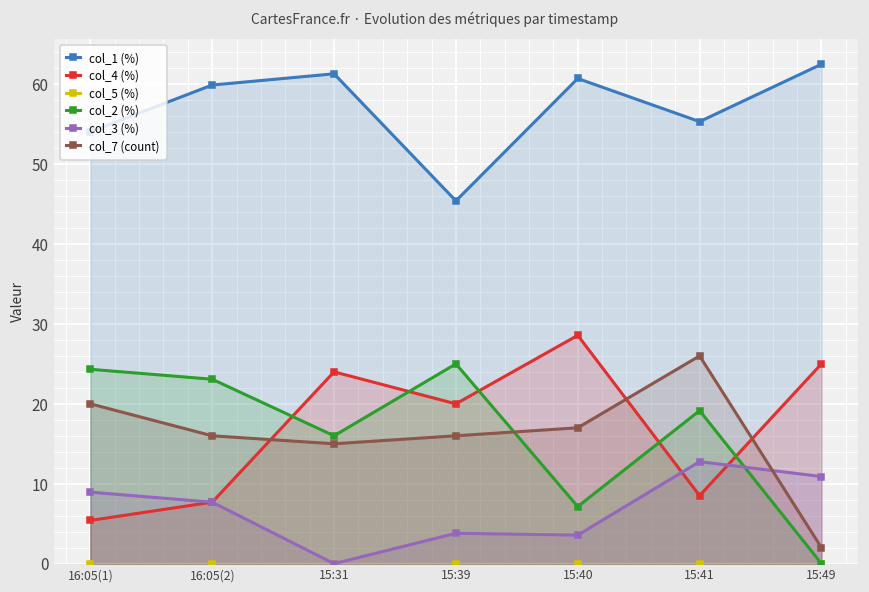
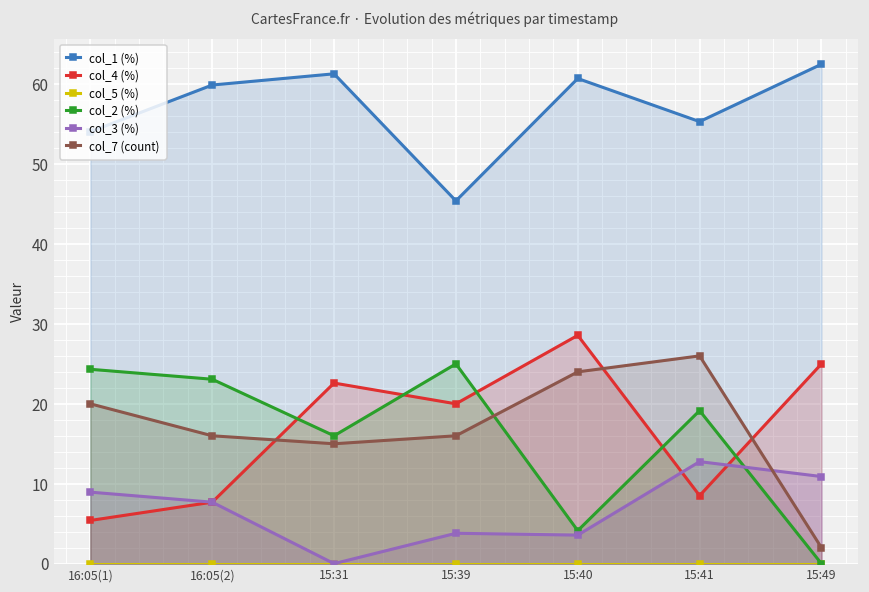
col_4 (%), 15:31: 24 -> 23
col_2 (%), 15:40: 7 -> 4
col_7 (count), 15:40: 17 -> 24
